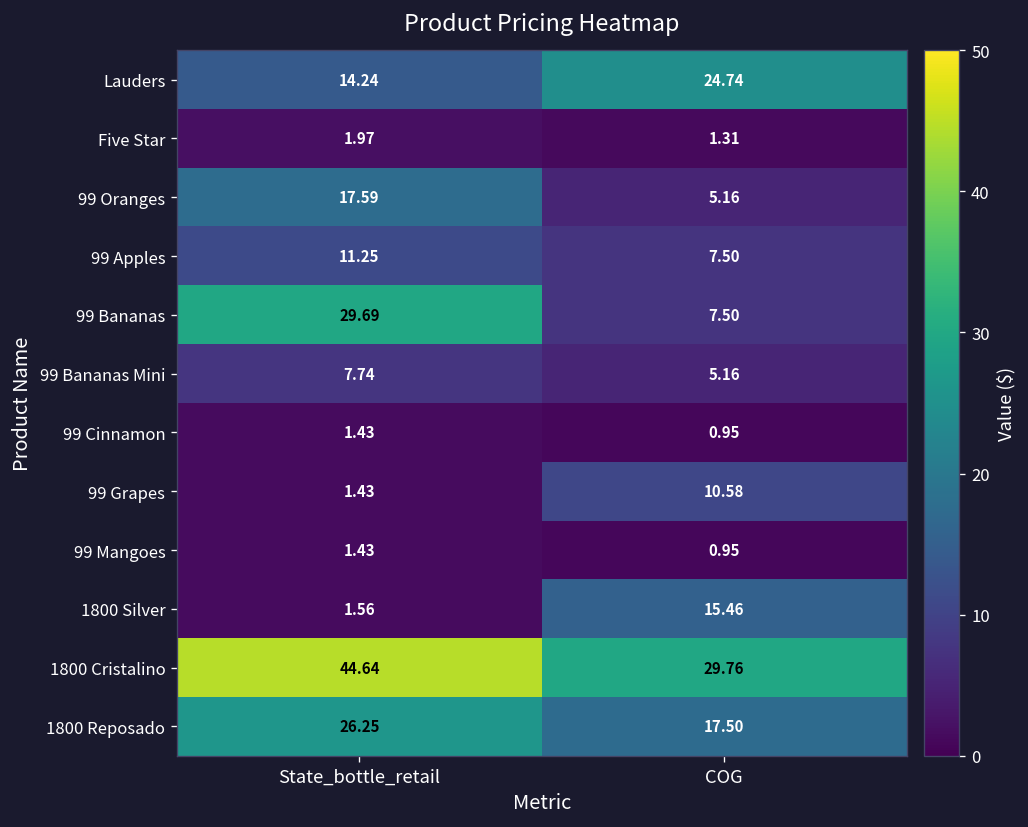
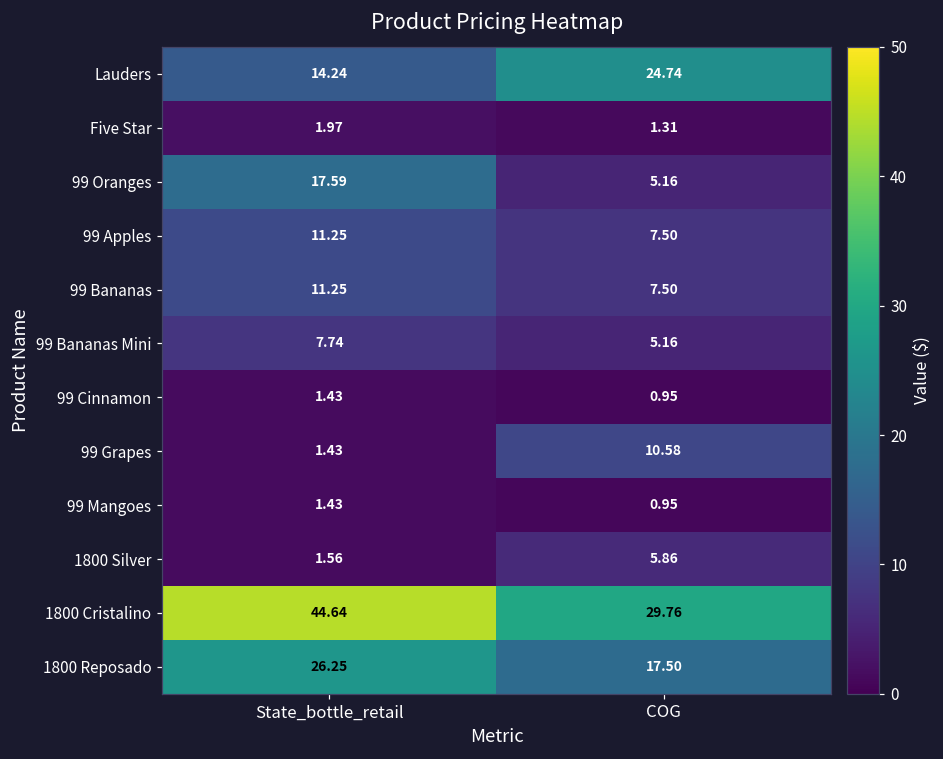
99 Bananas, State_bottle_retail: 29.69 -> 11.25
1800 Silver, COG: 15.46 -> 5.86
